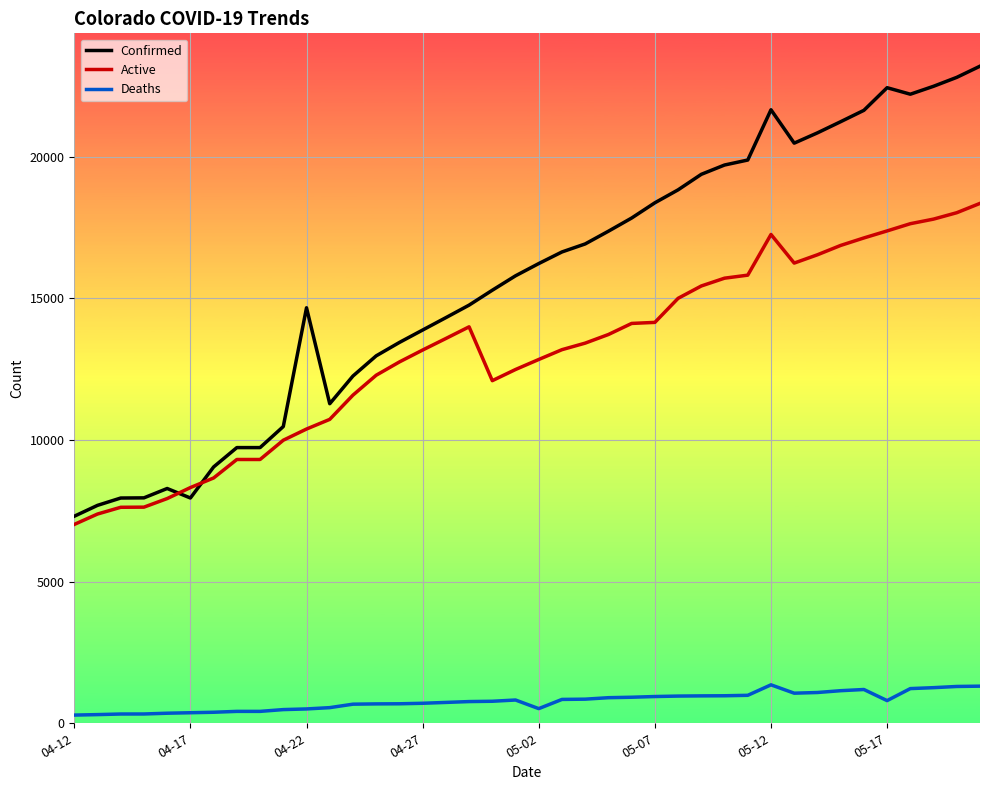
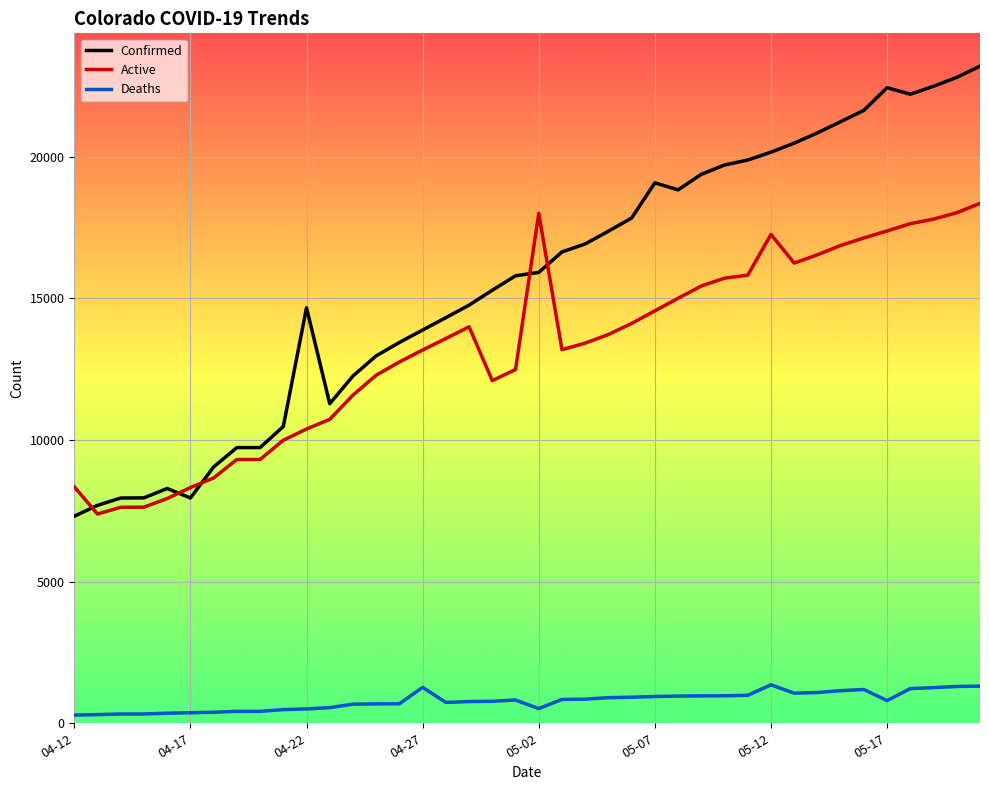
Active, 04-12: 7000 -> 8300
Deaths, 04-27: 700 -> 1300
Confirmed, 05-02: 16200 -> 15900
Active, 05-02: 12800 -> 18000
Confirmed, 05-07: 18400 -> 19100
Active, 05-07: 14100 -> 14600
Confirmed, 05-12: 21700 -> 20200
